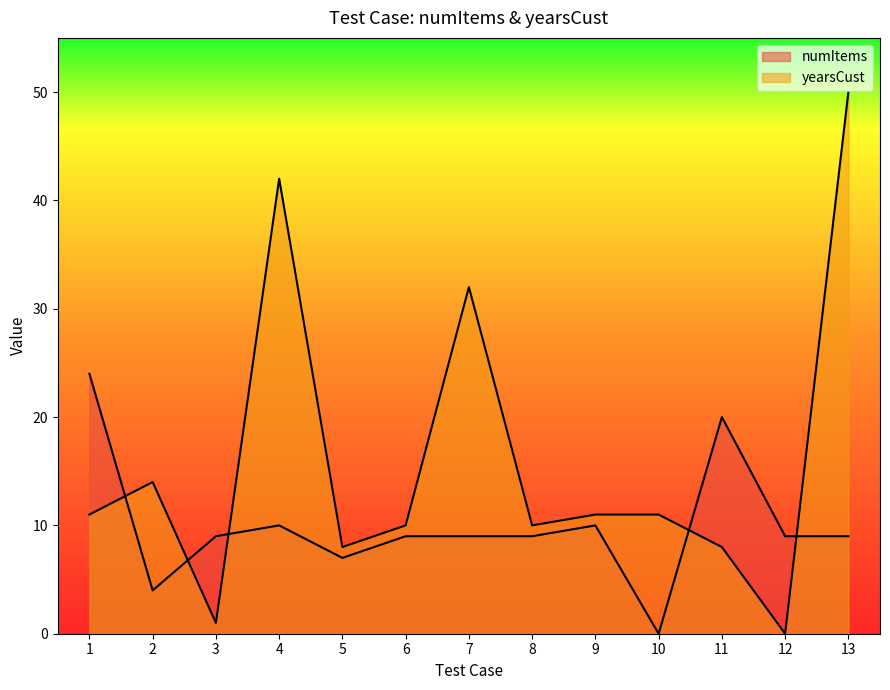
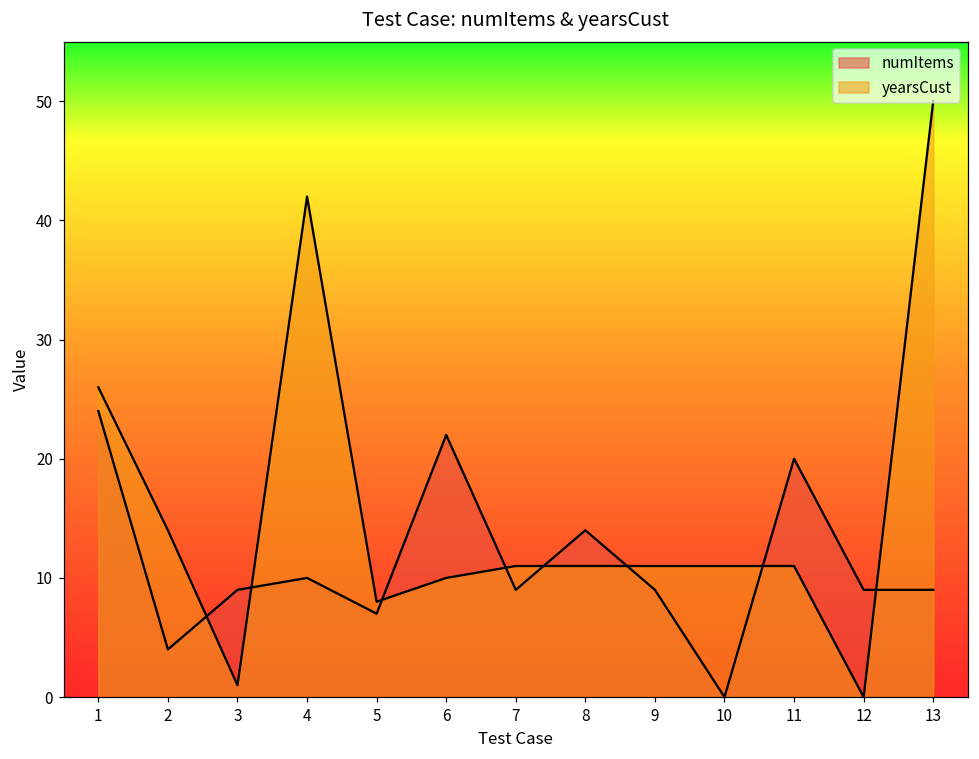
yearsCust, 1: 11 -> 26
numItems, 6: 9 -> 22
yearsCust, 7: 32 -> 11
numItems, 8: 9 -> 14
yearsCust, 8: 10 -> 11
numItems, 9: 10 -> 9
yearsCust, 11: 8 -> 11
